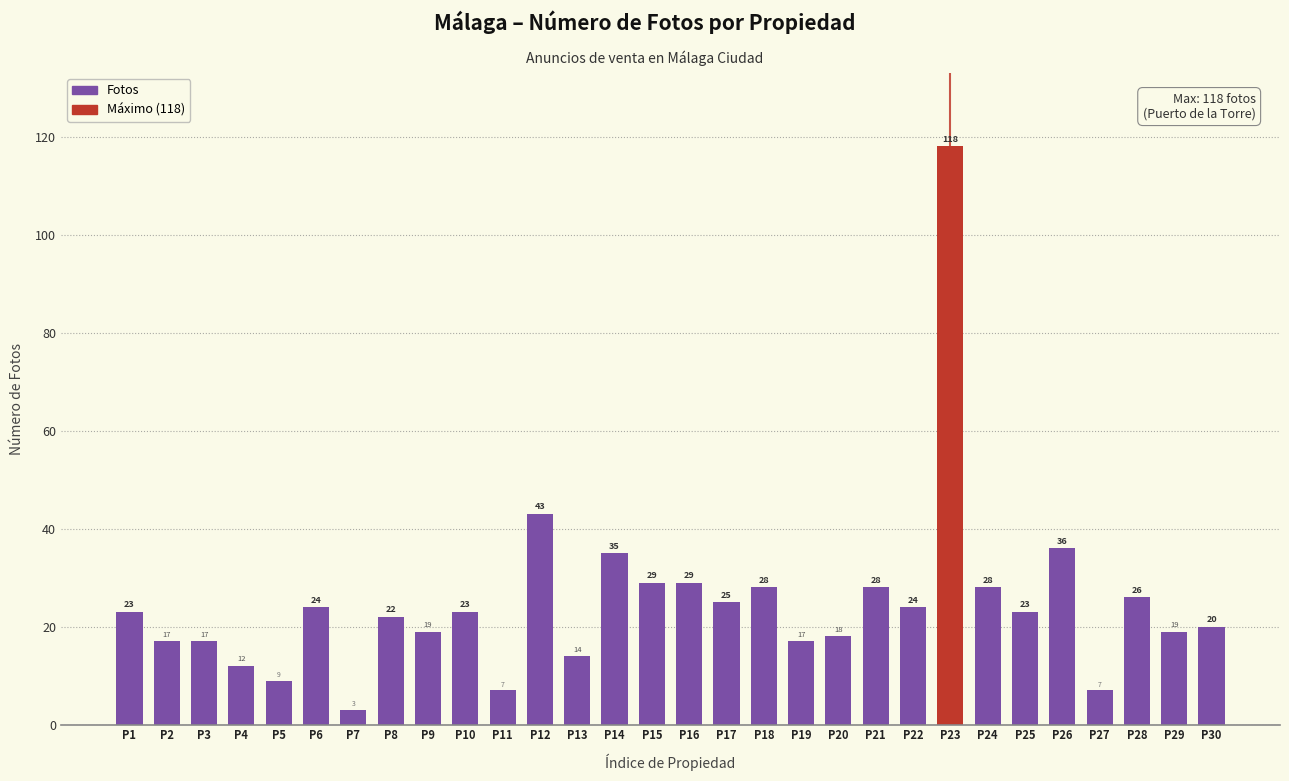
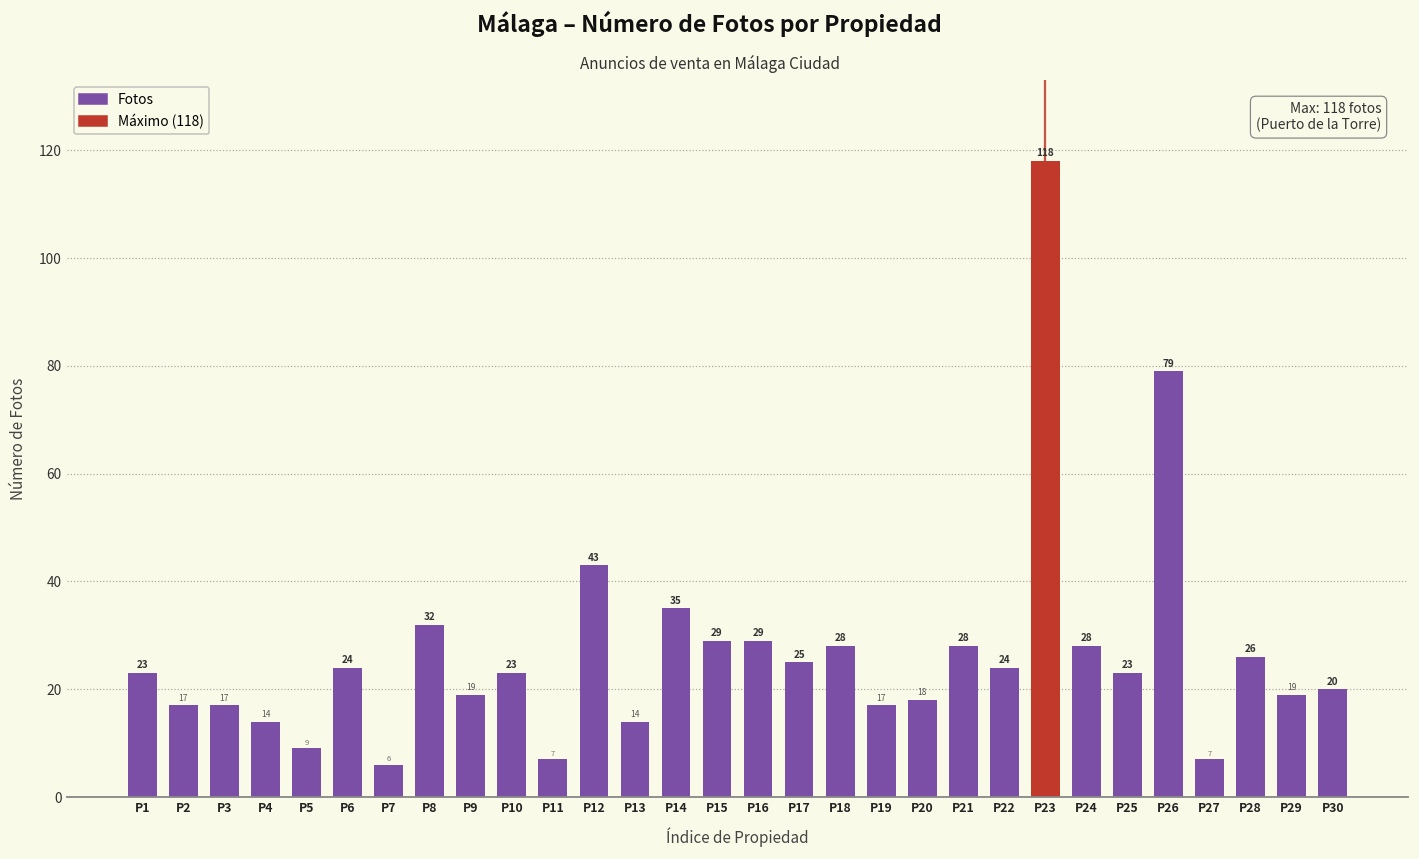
P4: 12 -> 14
P7: 3 -> 6
P8: 22 -> 32
P26: 36 -> 79
